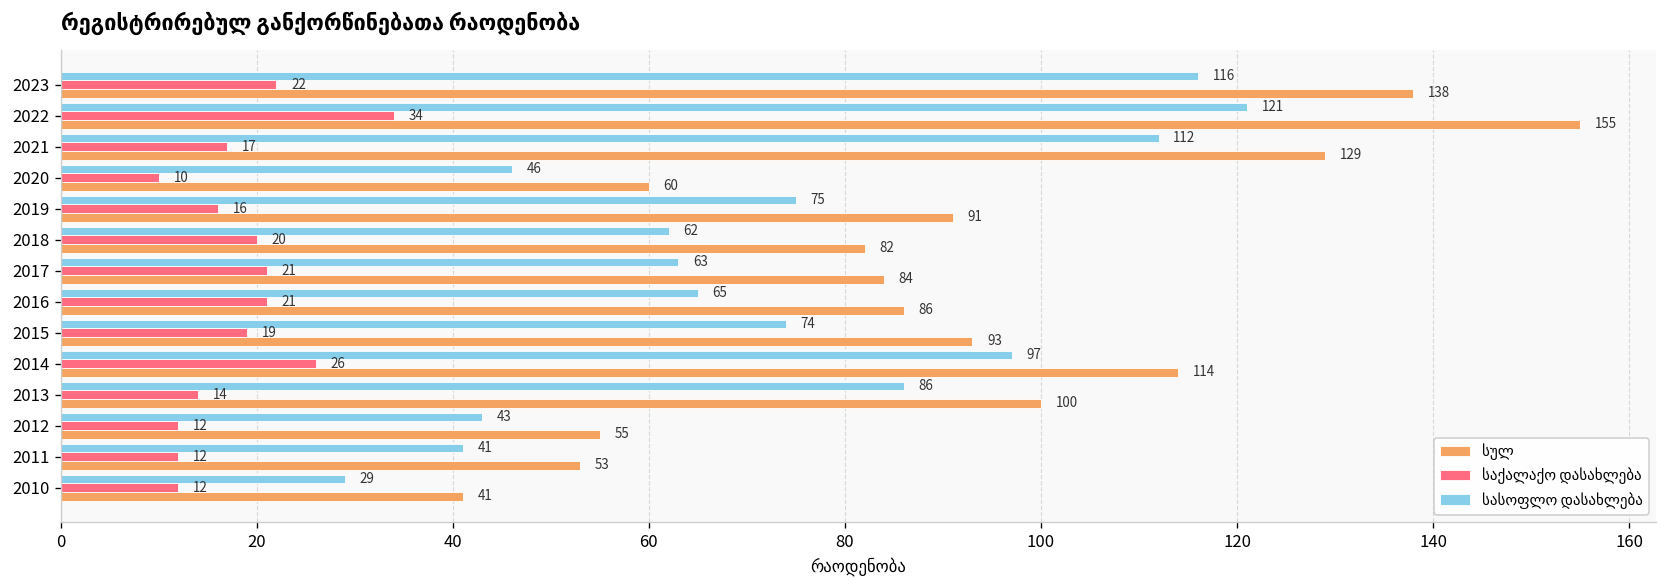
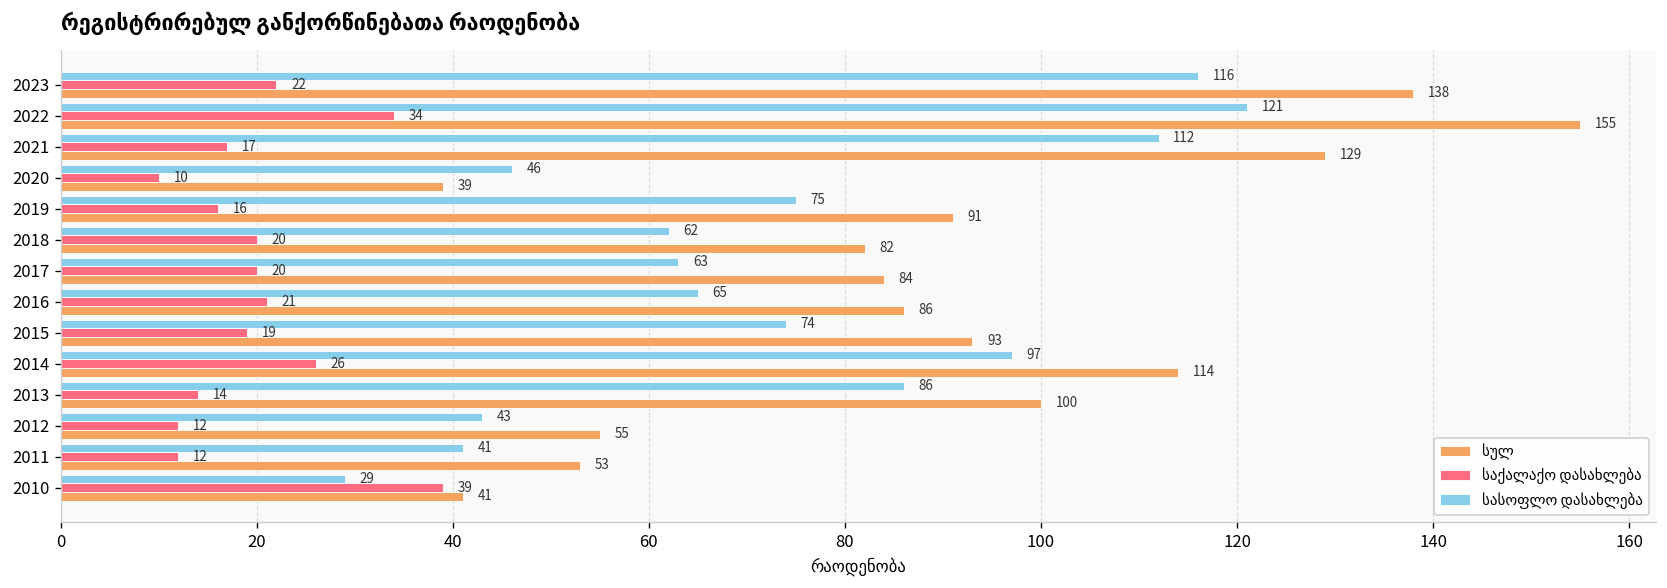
სულ, 2020: 60 -> 39
საქალაქო დასახლება, 2017: 21 -> 20
საქალაქო დასახლება, 2010: 12 -> 39
